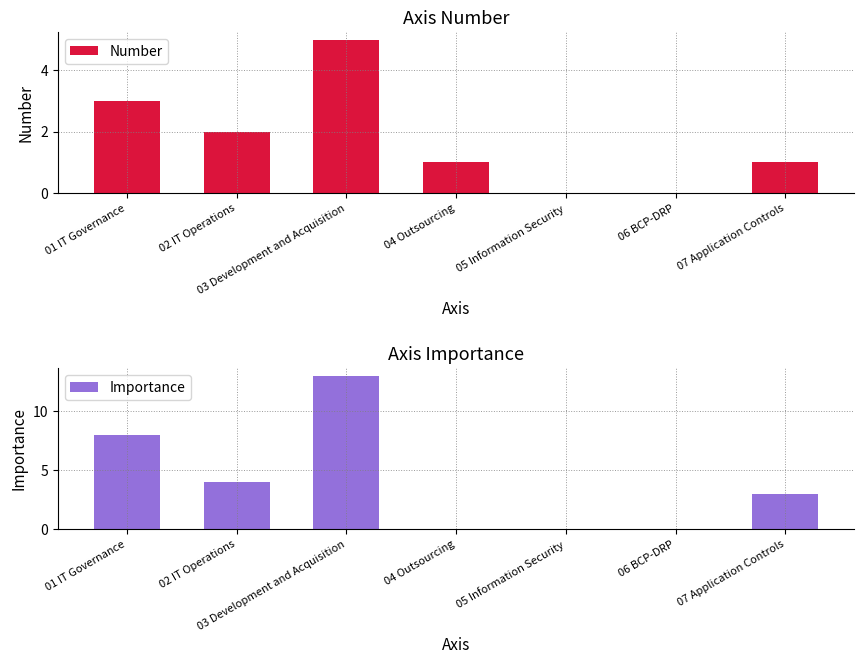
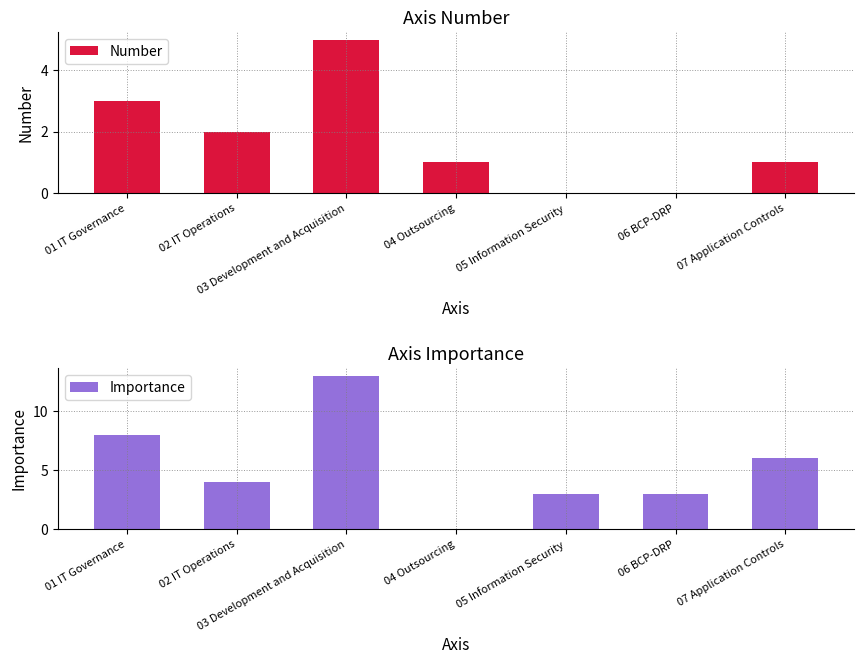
Axis Importance, 05 Information Security: 0 -> 3
Axis Importance, 06 BCP-DRP: 0 -> 3
Axis Importance, 07 Application Controls: 3 -> 6
